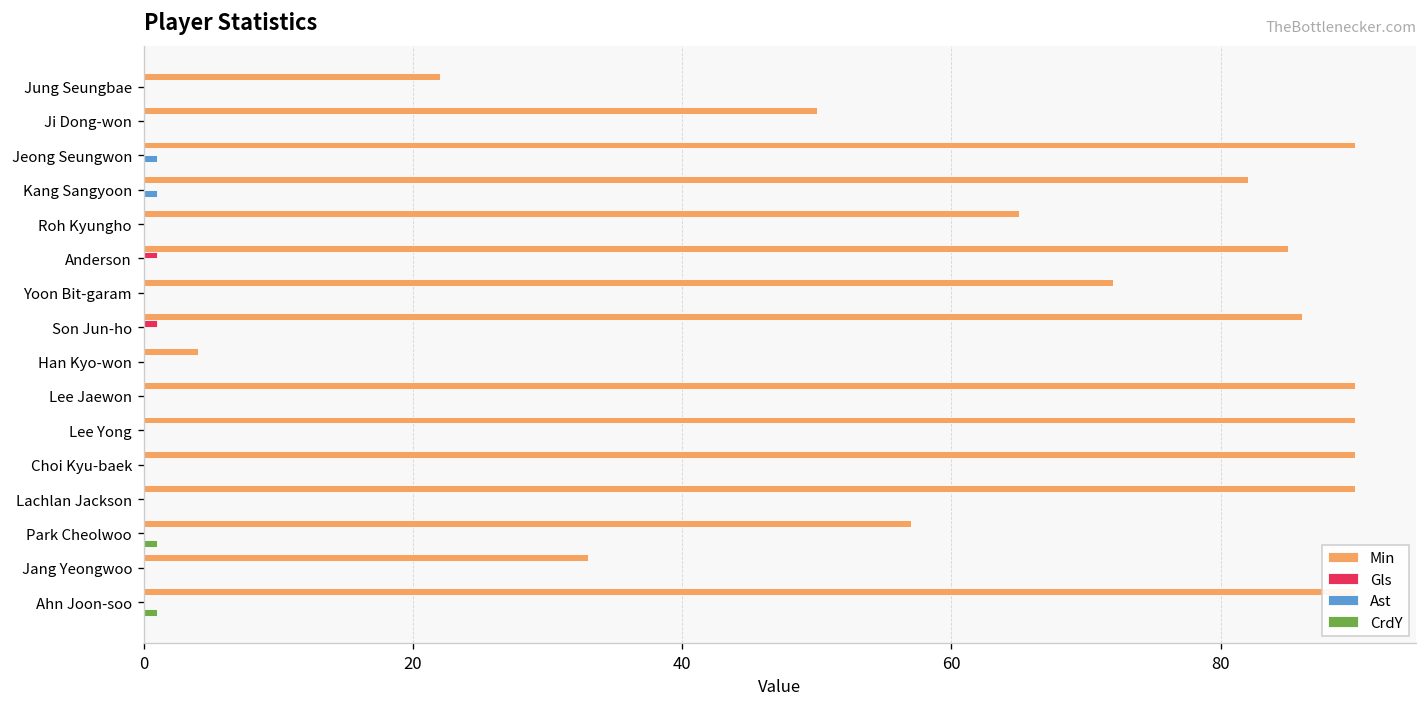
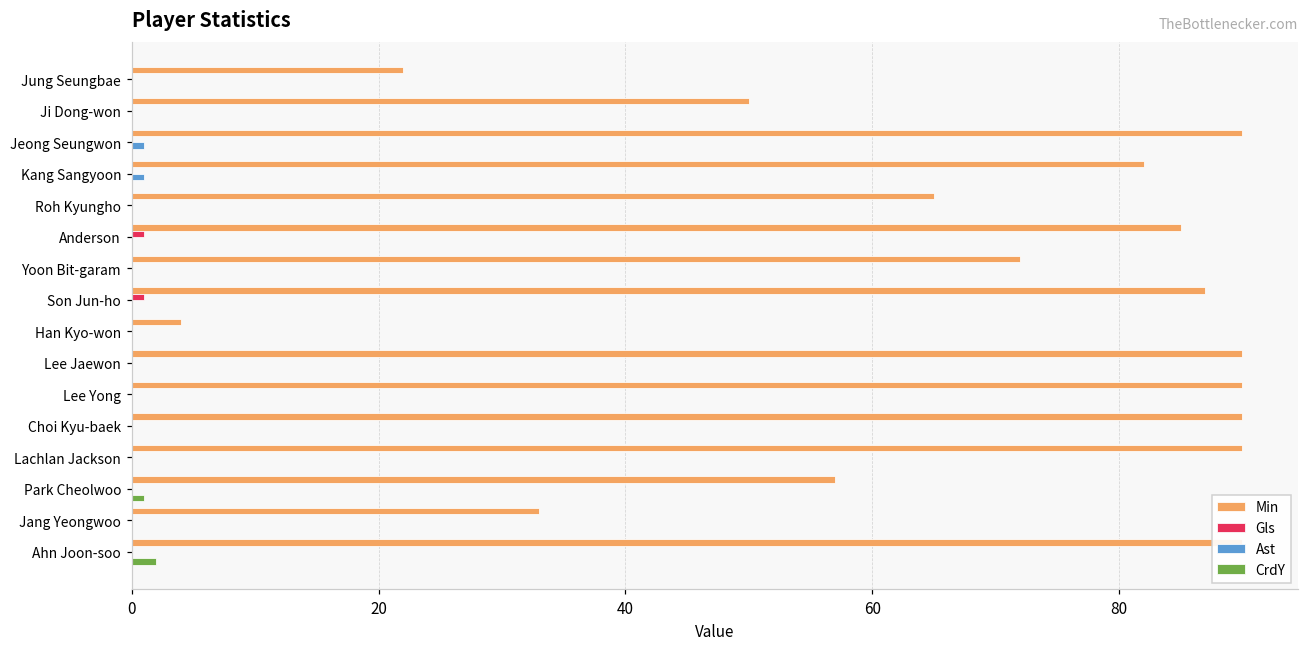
Min, Son Jun-ho: 86 -> 87
CrdY, Ahn Joon-soo: 1 -> 2
